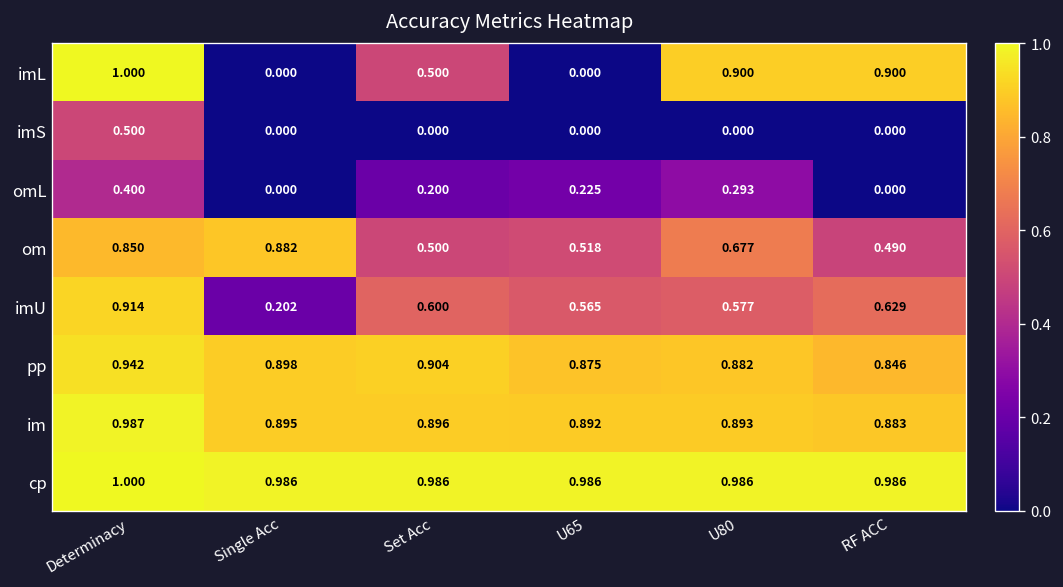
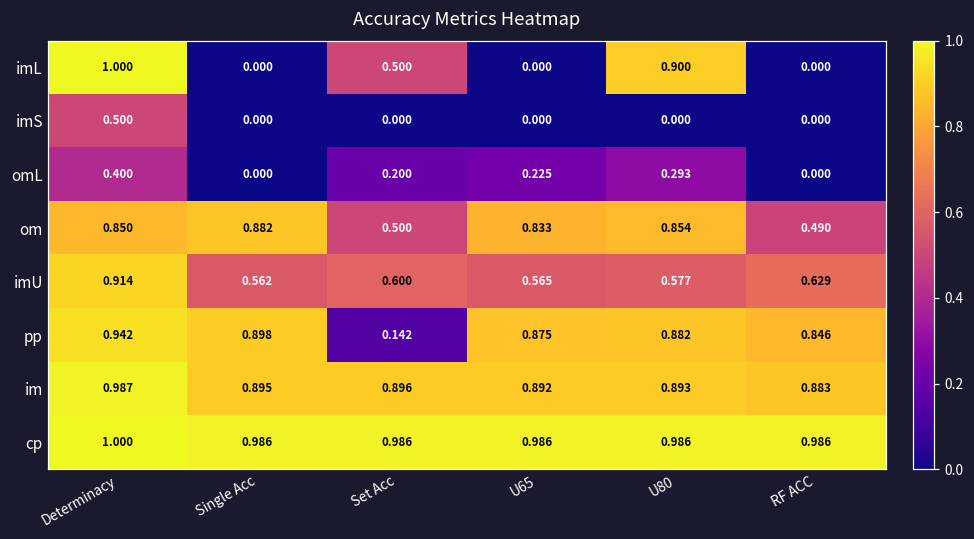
imL, RF ACC: 0.900 -> 0.000
om, U65: 0.518 -> 0.833
om, U80: 0.677 -> 0.854
imU, Single Acc: 0.202 -> 0.562
pp, Set Acc: 0.904 -> 0.142
